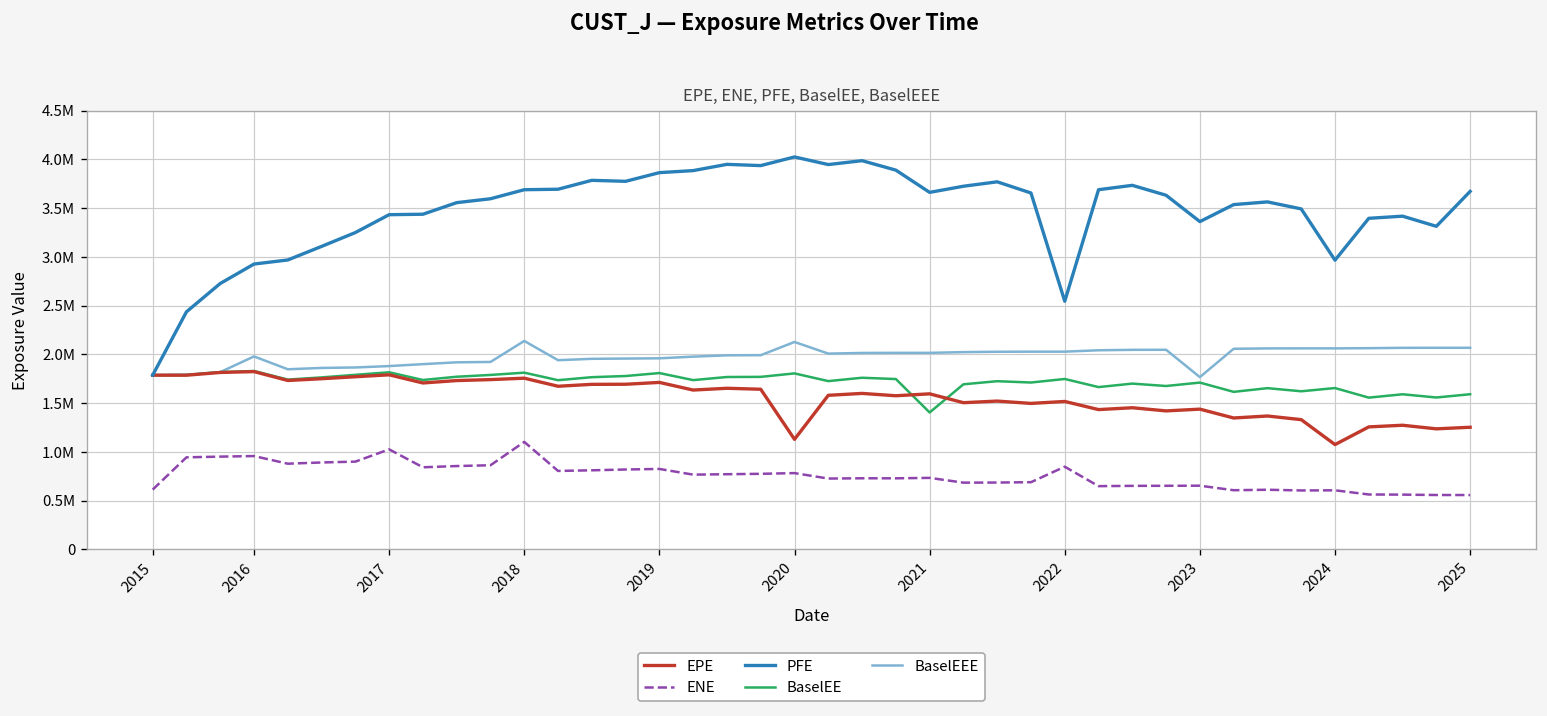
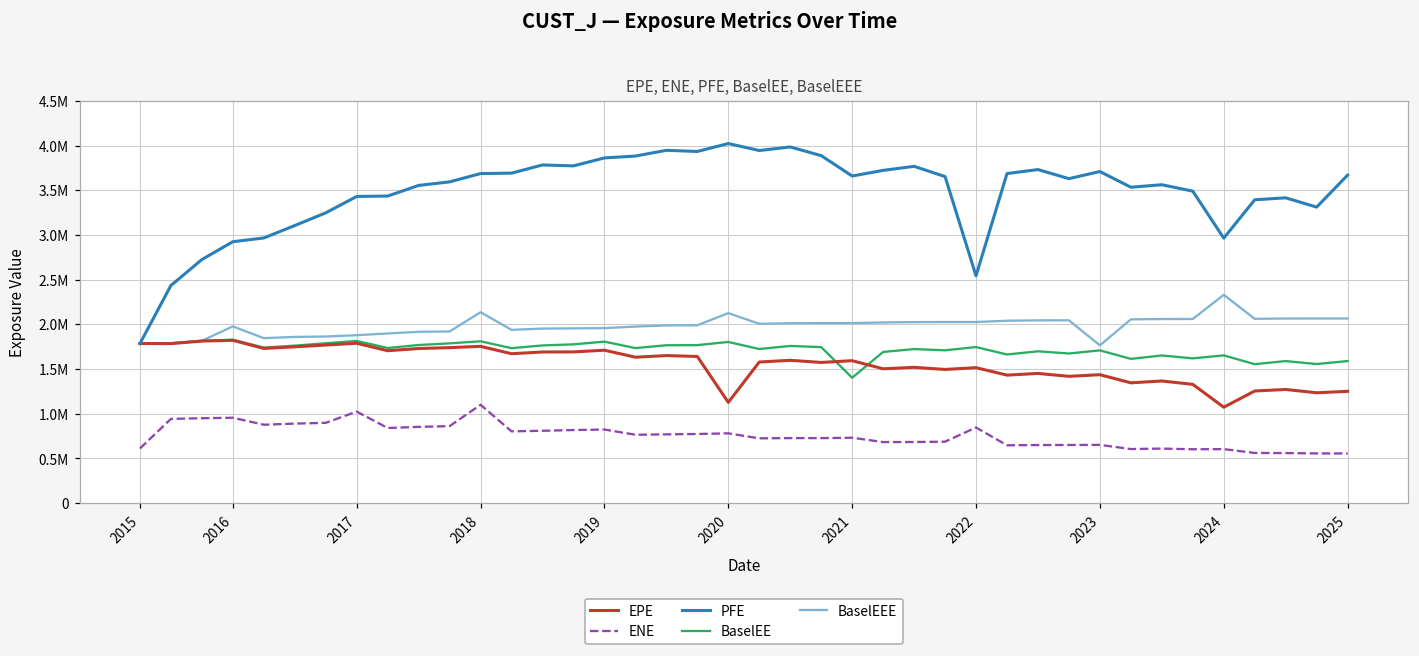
PFE, 2023: 3400000 -> 3700000
BaselEEE, 2024: 2100000 -> 2300000
